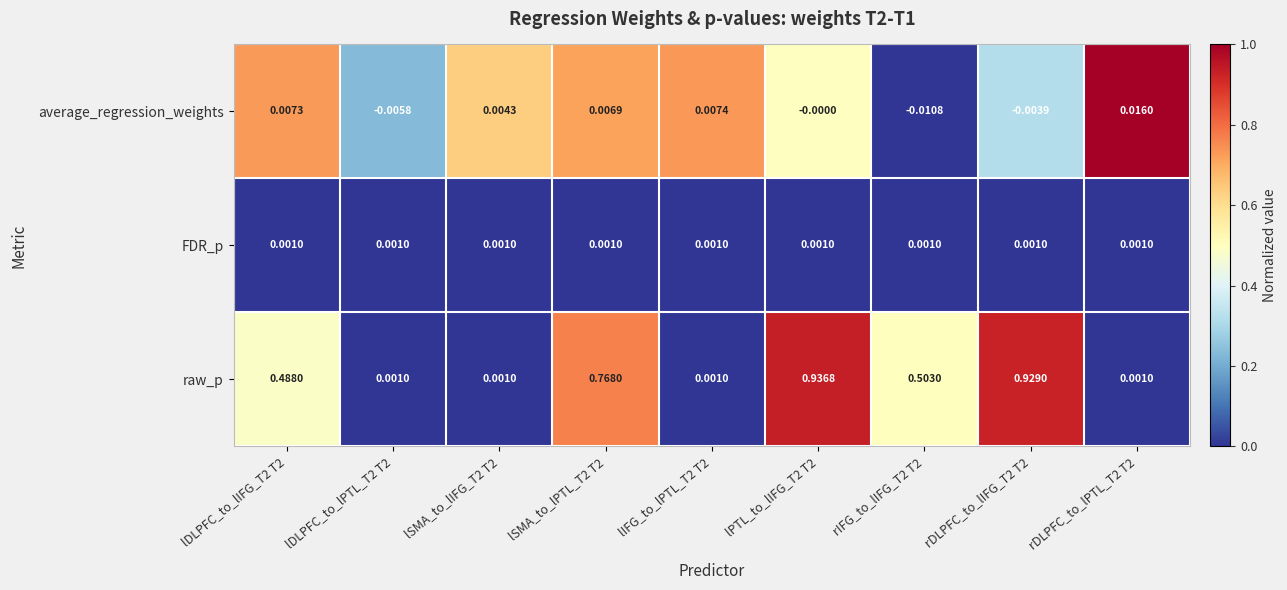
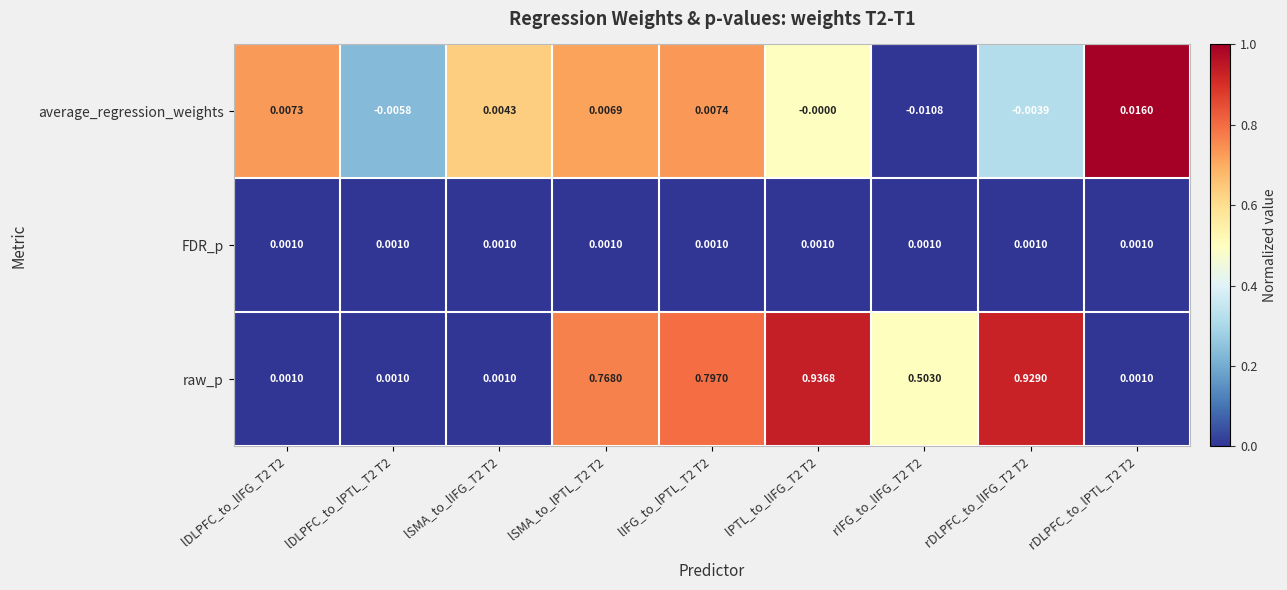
raw_p, lDLPFC_to_lIFG_T2 T2: 0.4880 -> 0.0010
raw_p, lIFG_to_lPTL_T2 T2: 0.0010 -> 0.7970
